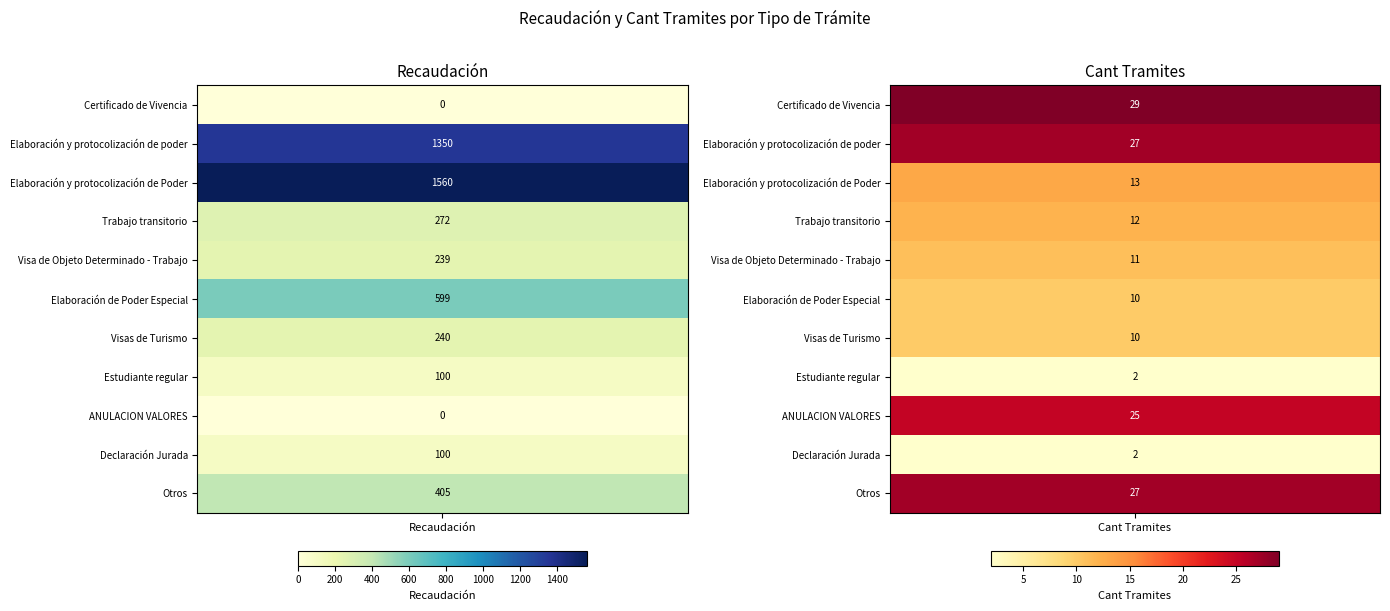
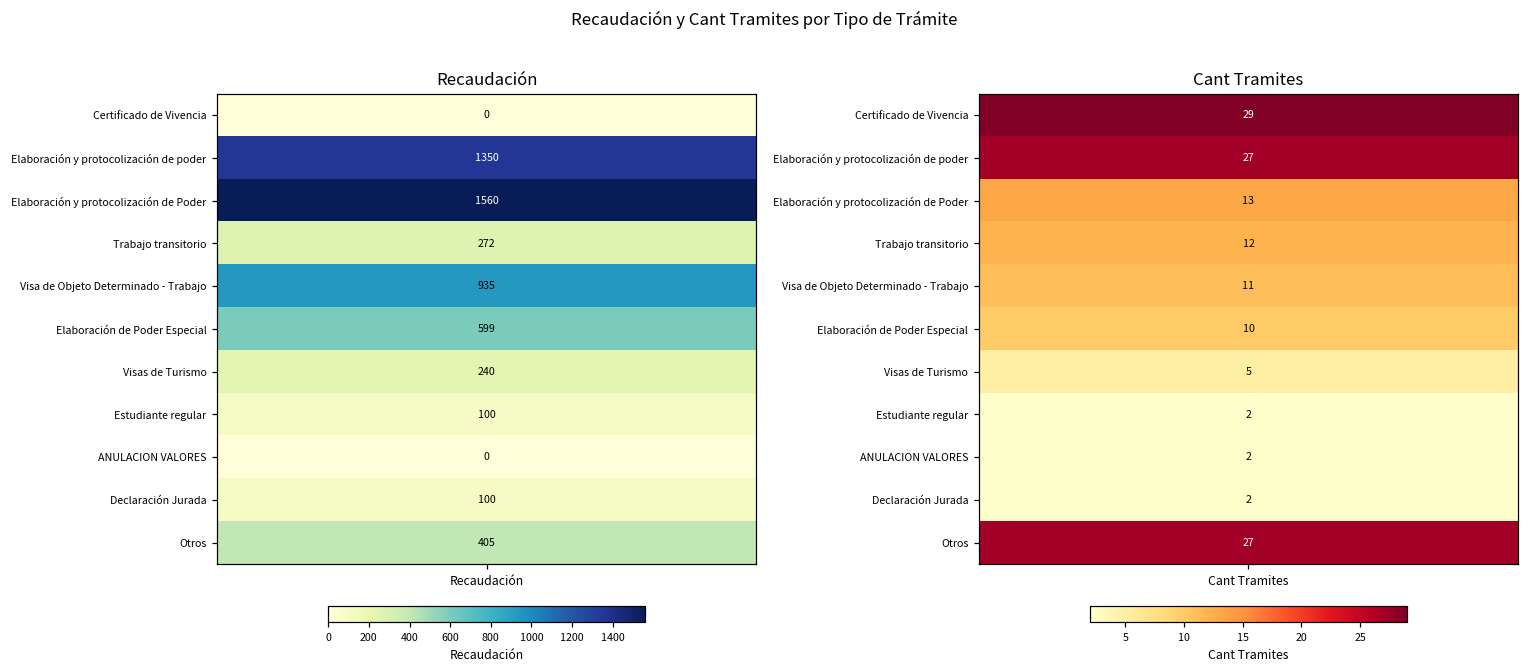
Recaudación, Visa de Objeto Determinado - Trabajo, Recaudación: 239 -> 935
Cant Tramites, Visas de Turismo, Cant Tramites: 10 -> 5
Cant Tramites, ANULACION VALORES, Cant Tramites: 25 -> 2
